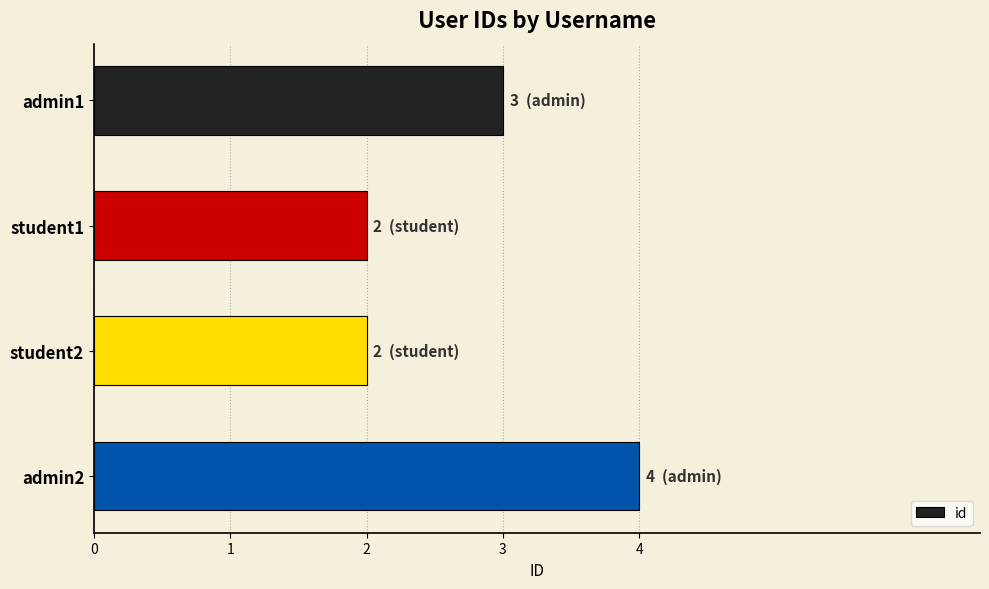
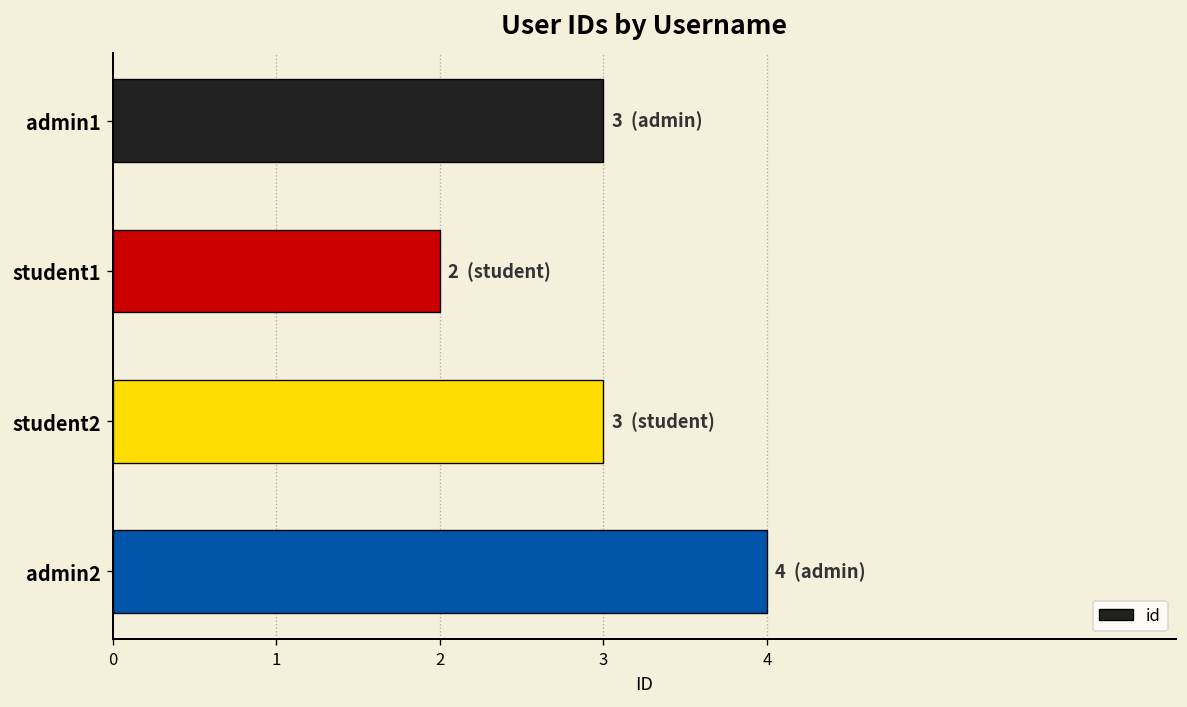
student2: 2 -> 3
